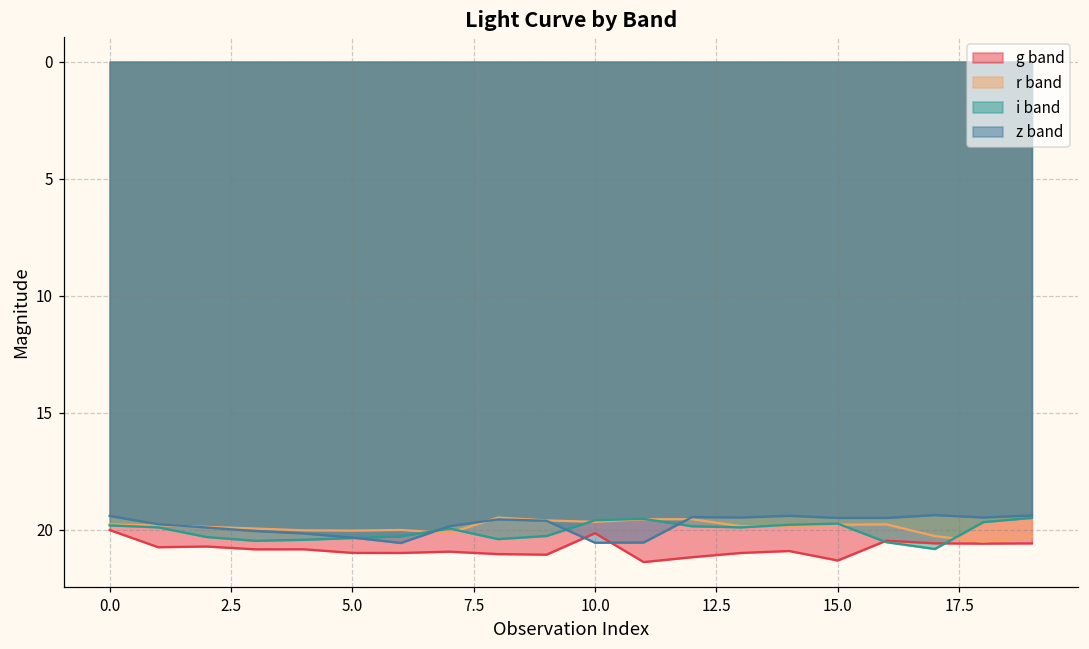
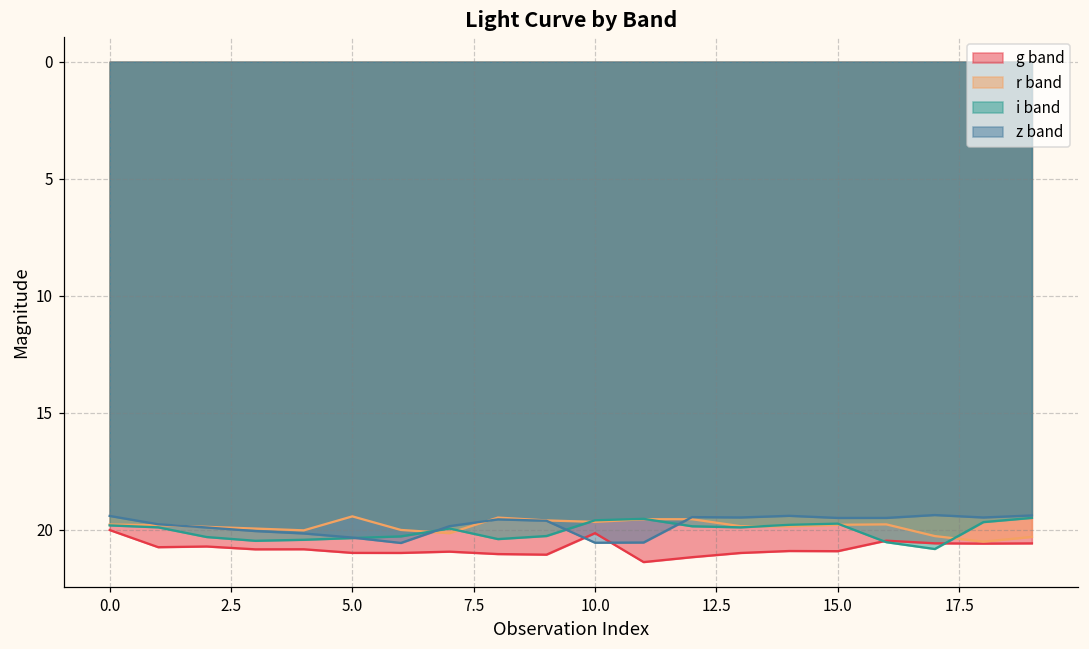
r band, 5.0: 20.0 -> 19.4
g band, 15.0: 21.3 -> 20.9
